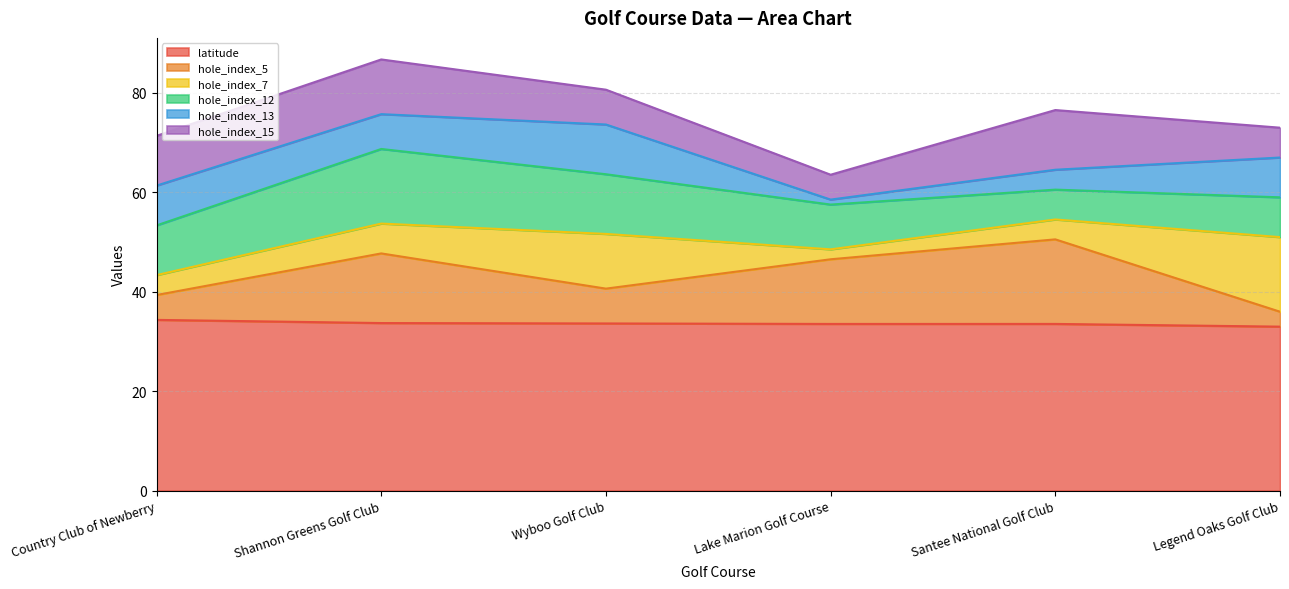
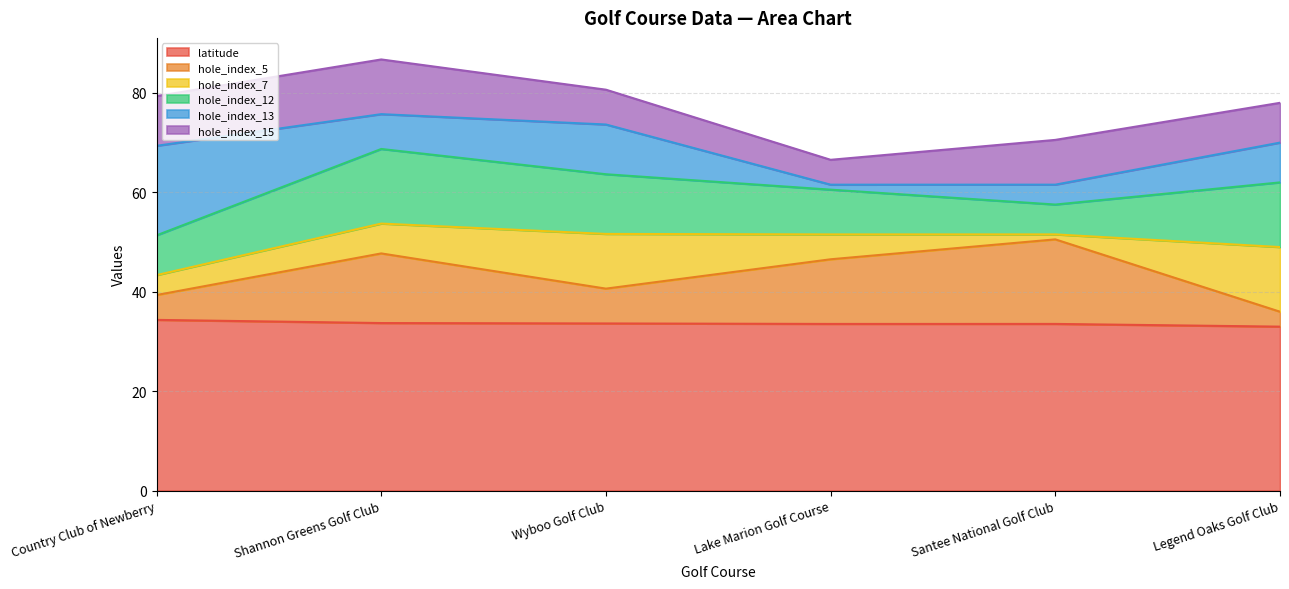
hole_index_12, Country Club of Newberry: 10 -> 8
hole_index_13, Country Club of Newberry: 8 -> 18
hole_index_7, Lake Marion Golf Course: 2 -> 5
hole_index_7, Santee National Golf Club: 4 -> 1
hole_index_15, Santee National Golf Club: 12 -> 9
hole_index_7, Legend Oaks Golf Club: 15 -> 13
hole_index_12, Legend Oaks Golf Club: 8 -> 13
hole_index_15, Legend Oaks Golf Club: 6 -> 8
